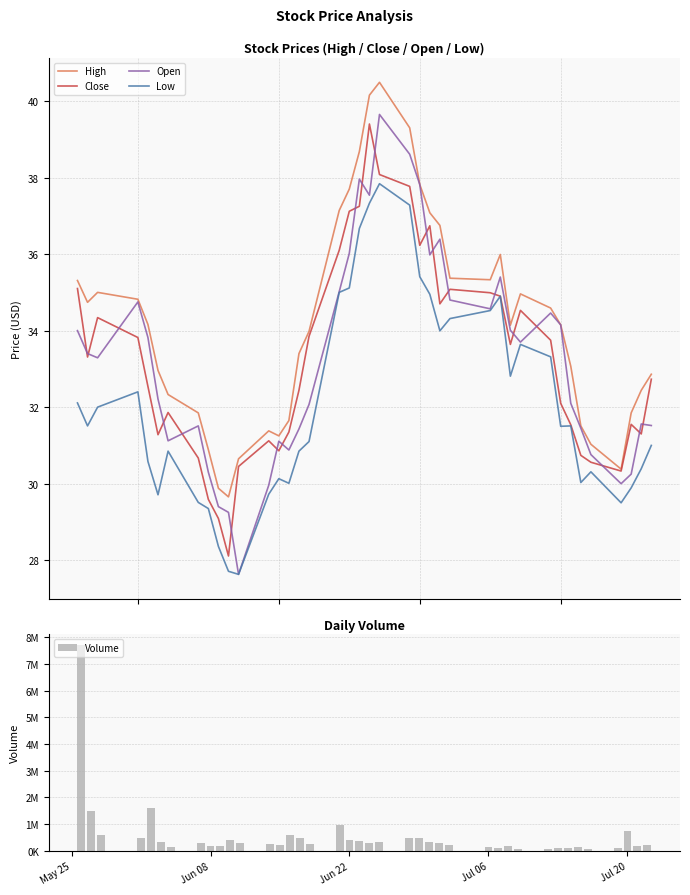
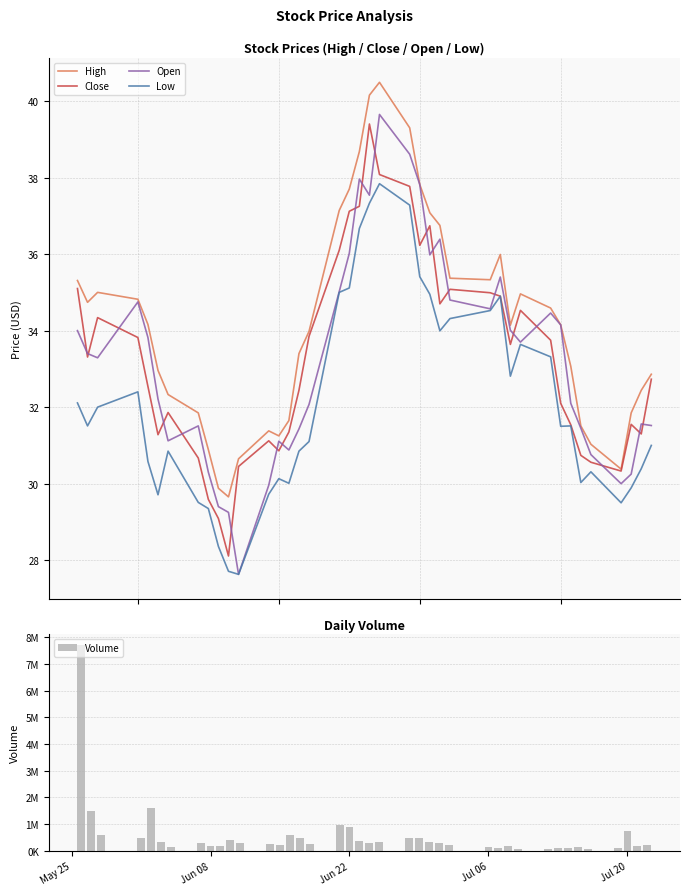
Daily Volume, Jun 22: 400000 -> 900000
